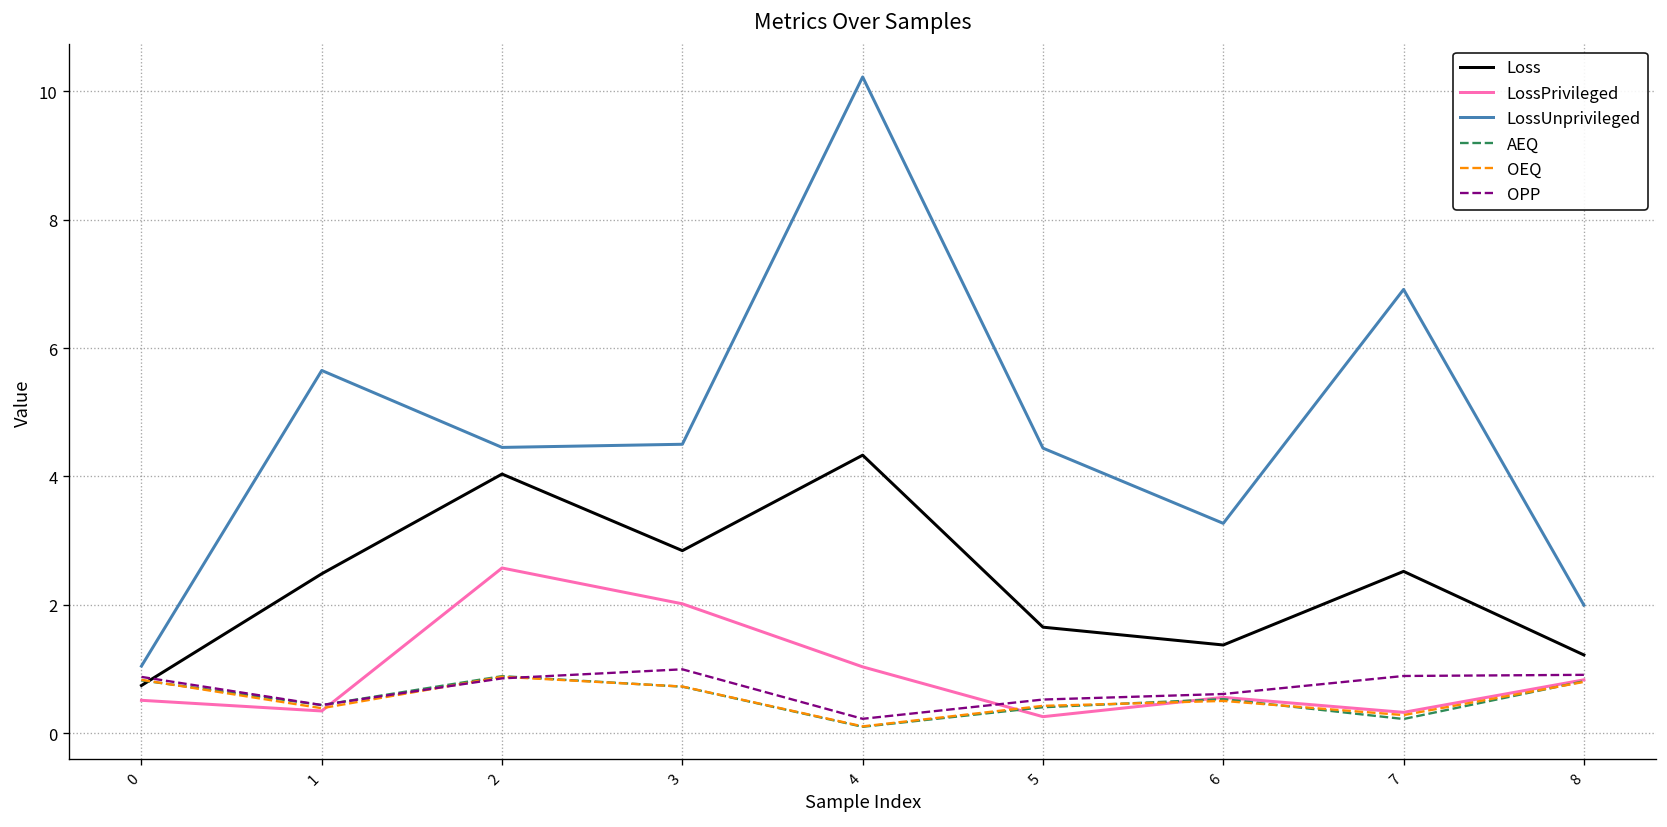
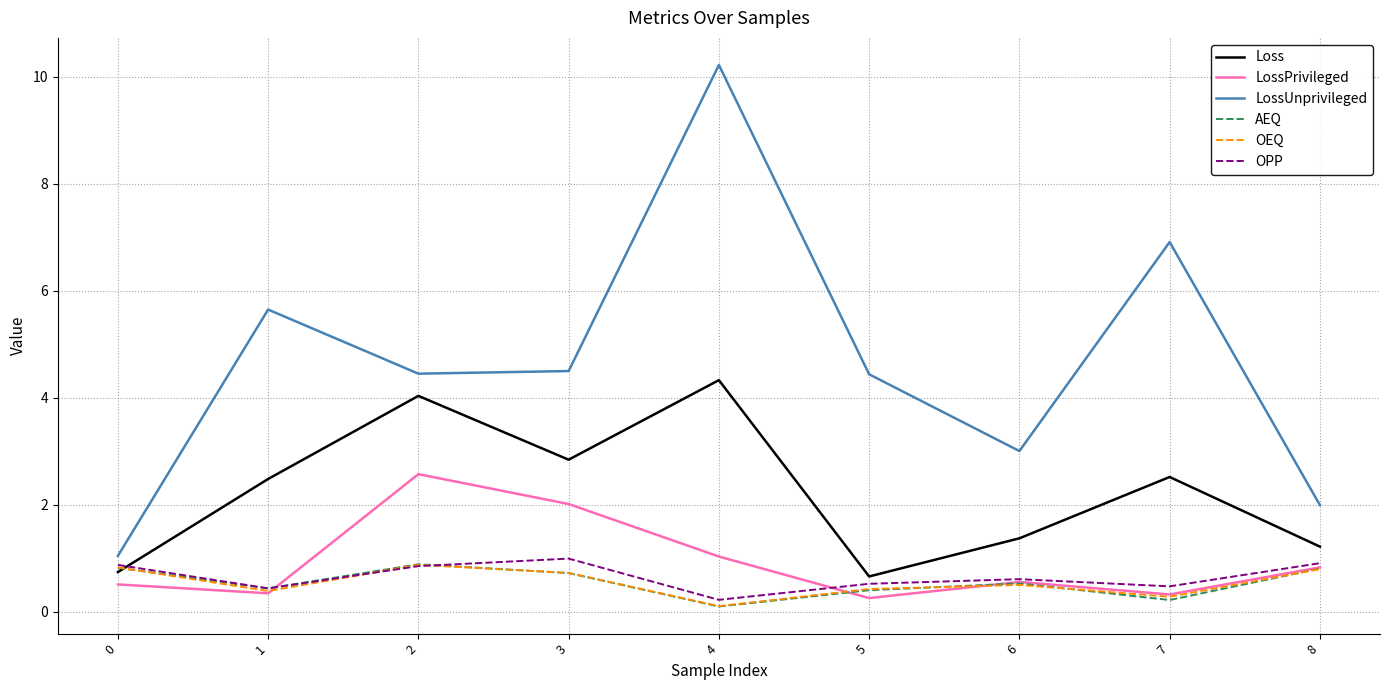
Loss, 5: 1.6 -> 0.7
LossUnprivileged, 6: 3.3 -> 3.0
OPP, 7: 0.9 -> 0.5
